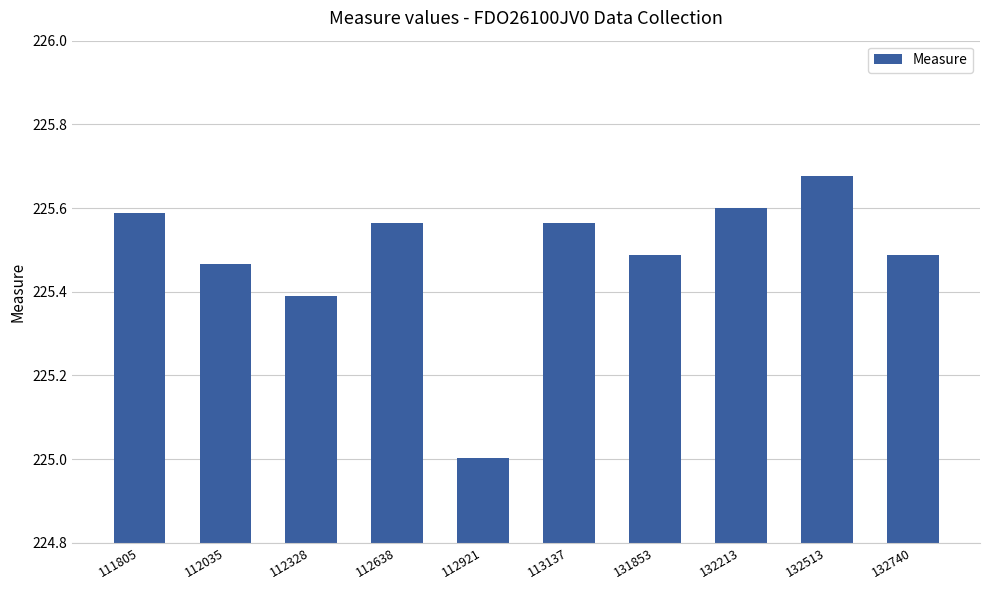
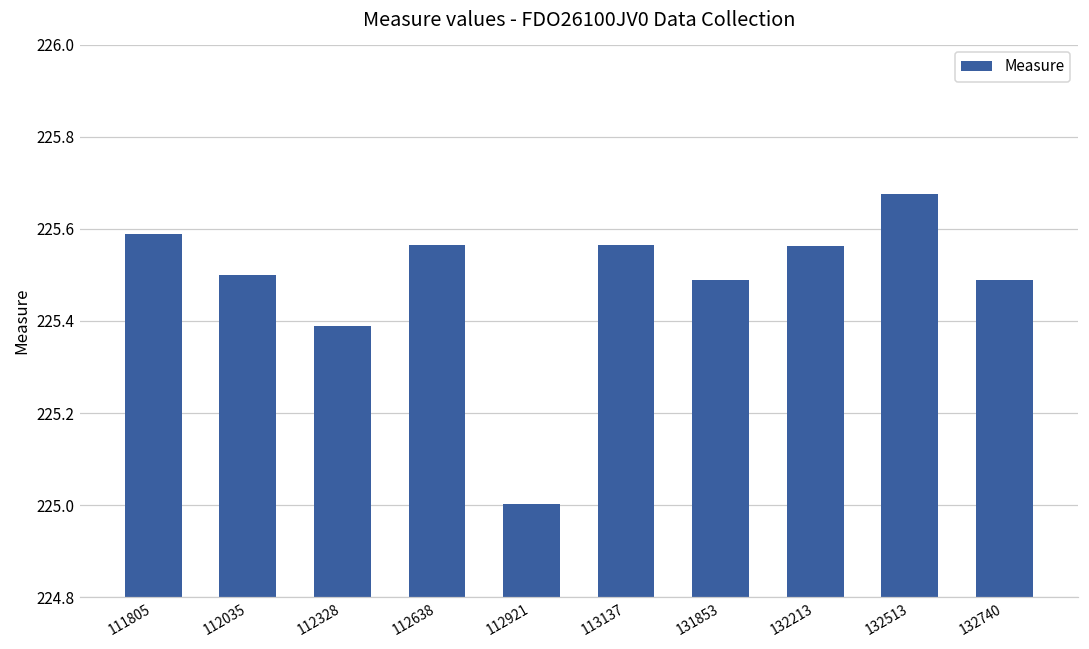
112035: 225.47 -> 225.50
132213: 225.60 -> 225.56
